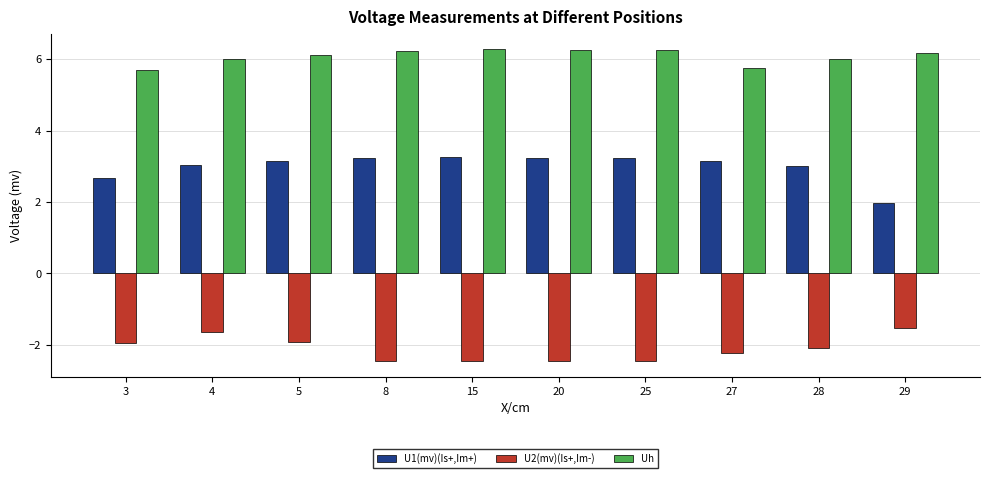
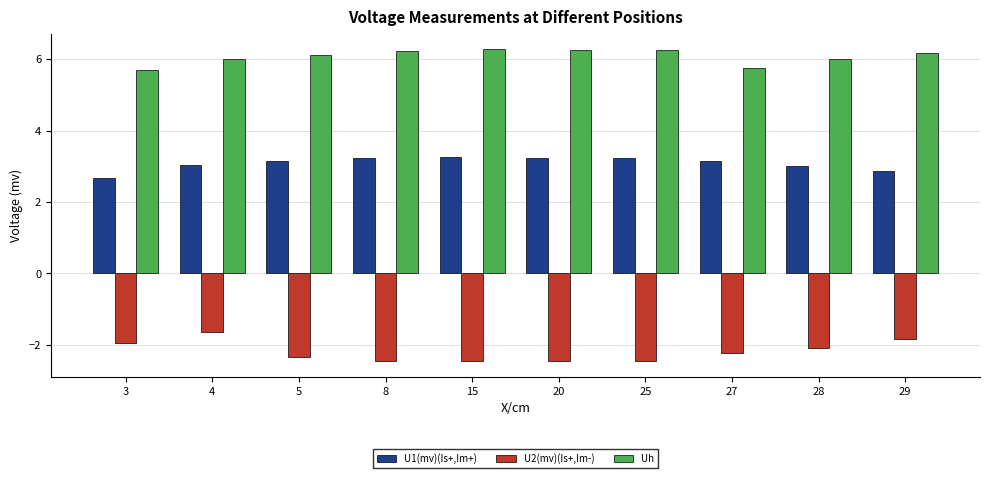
U2(mv)(Is+,Im-), 5: -1.9 -> -2.4
U1(mv)(Is+,Im+), 29: 2.0 -> 2.9
U2(mv)(Is+,Im-), 29: -1.5 -> -1.8
